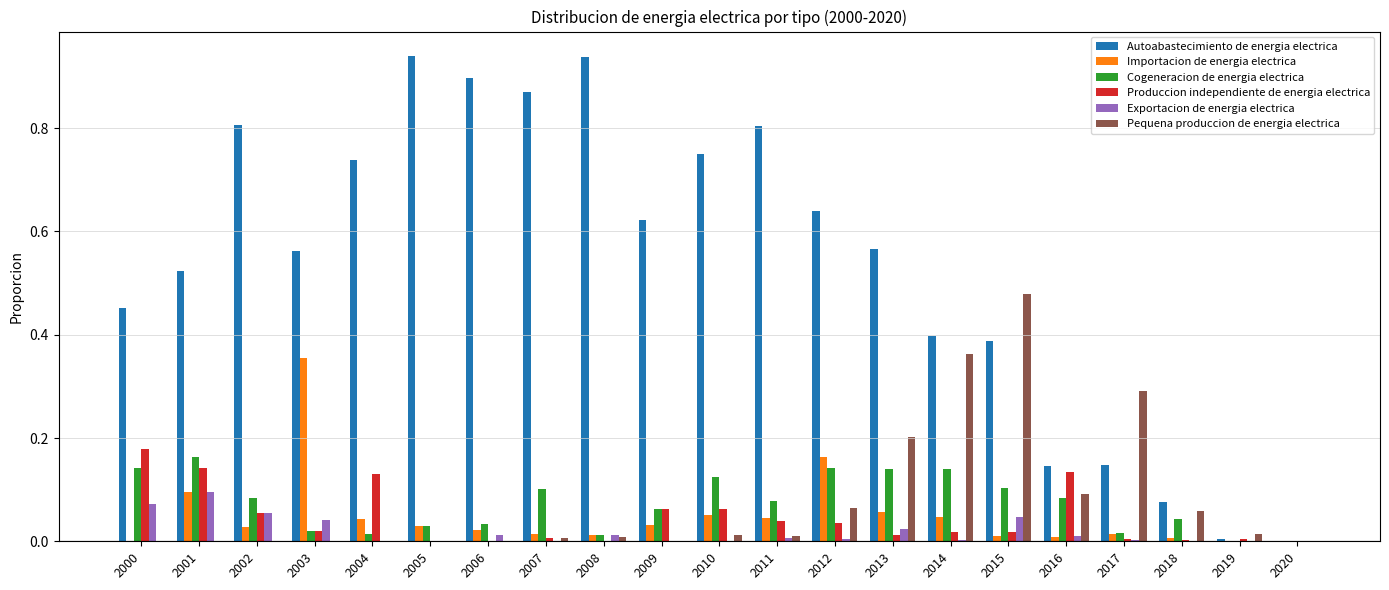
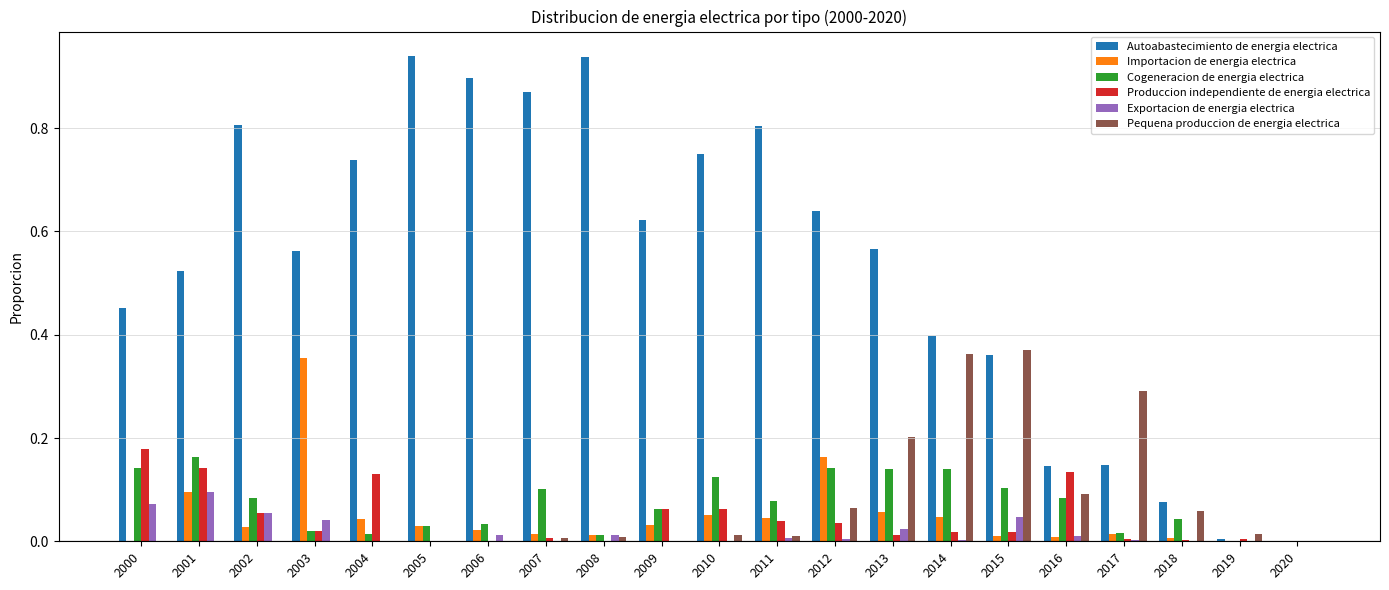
Autoabastecimiento de energia electrica, 2015: 0.39 -> 0.36
Pequena produccion de energia electrica, 2015: 0.48 -> 0.37
